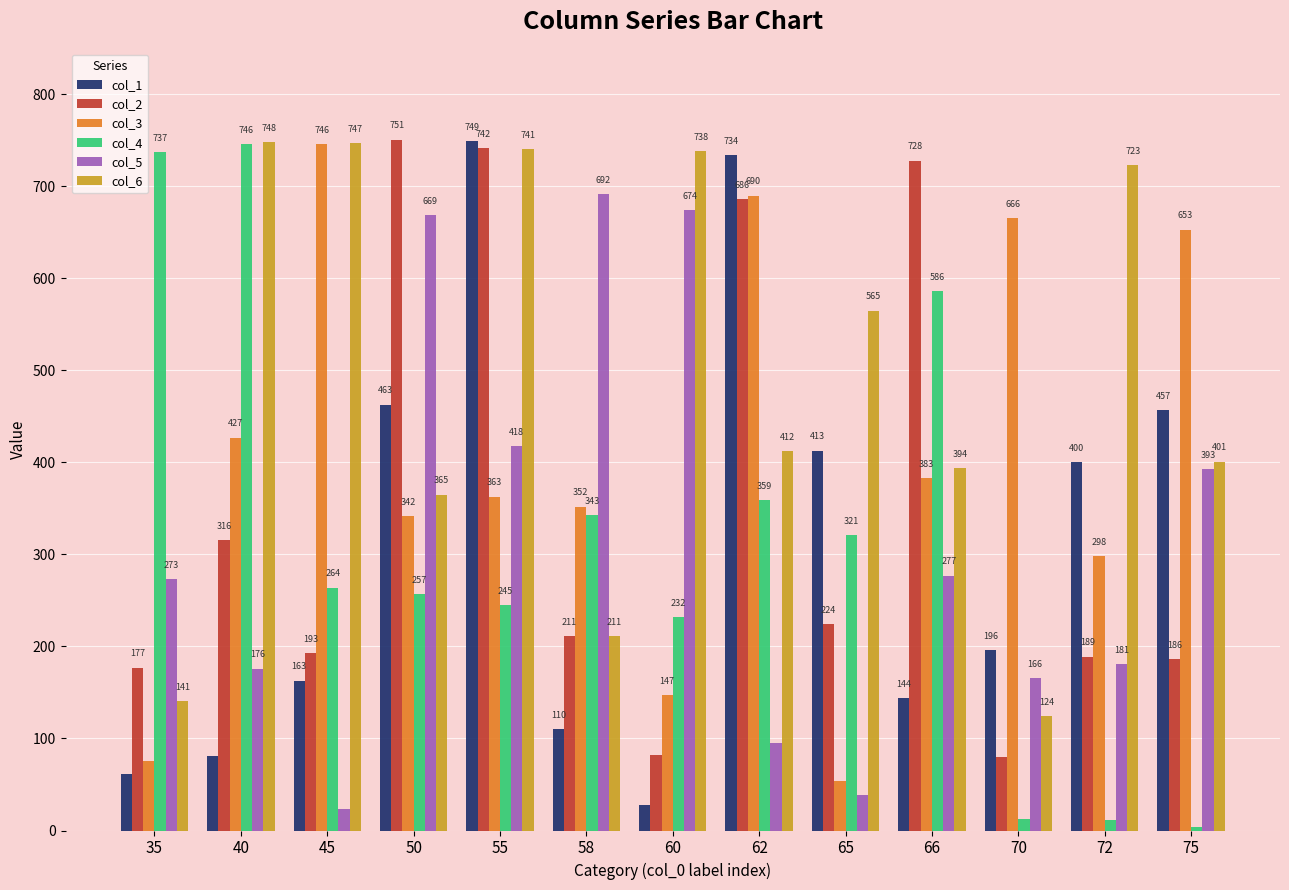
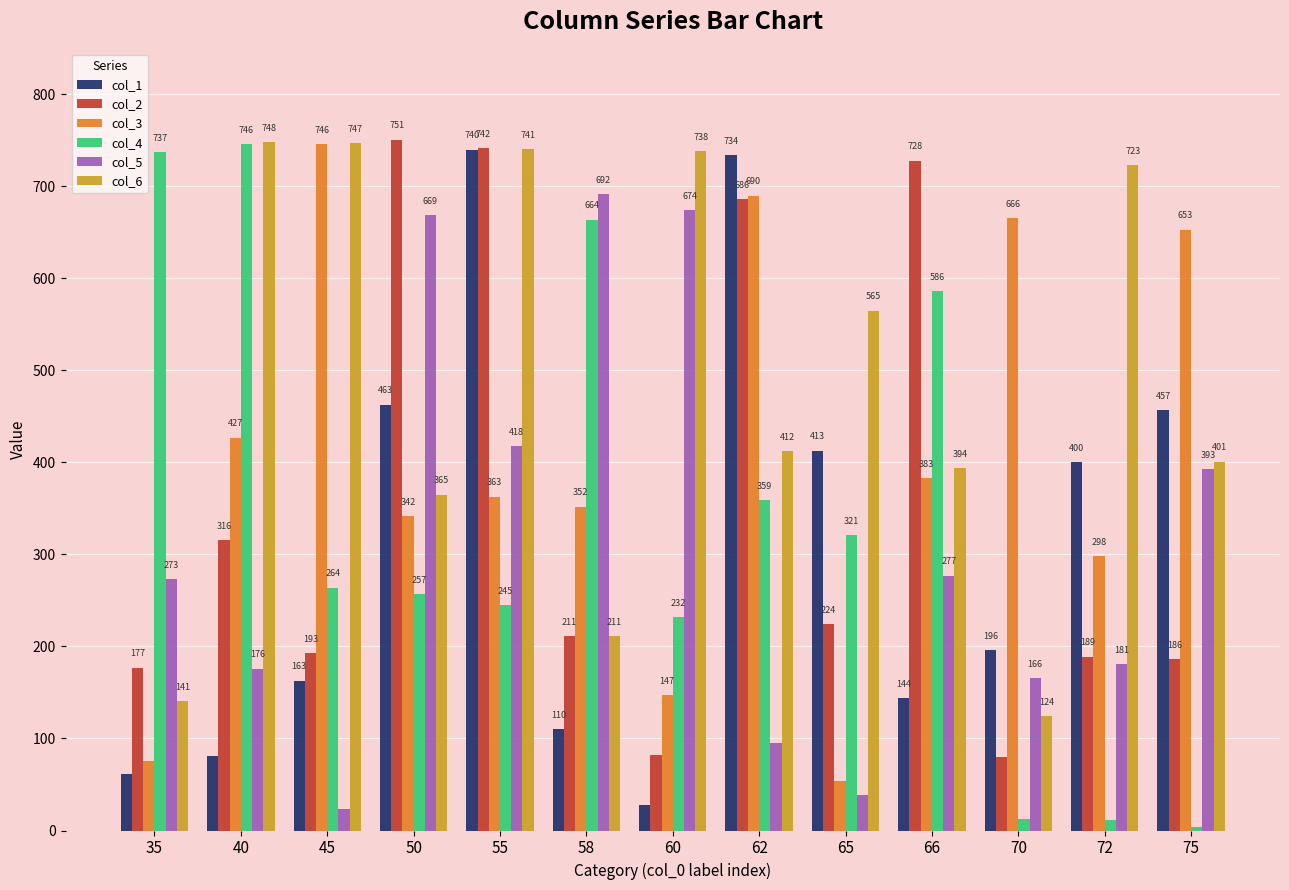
col_1, 55: 749 -> 740
col_4, 58: 343 -> 664
